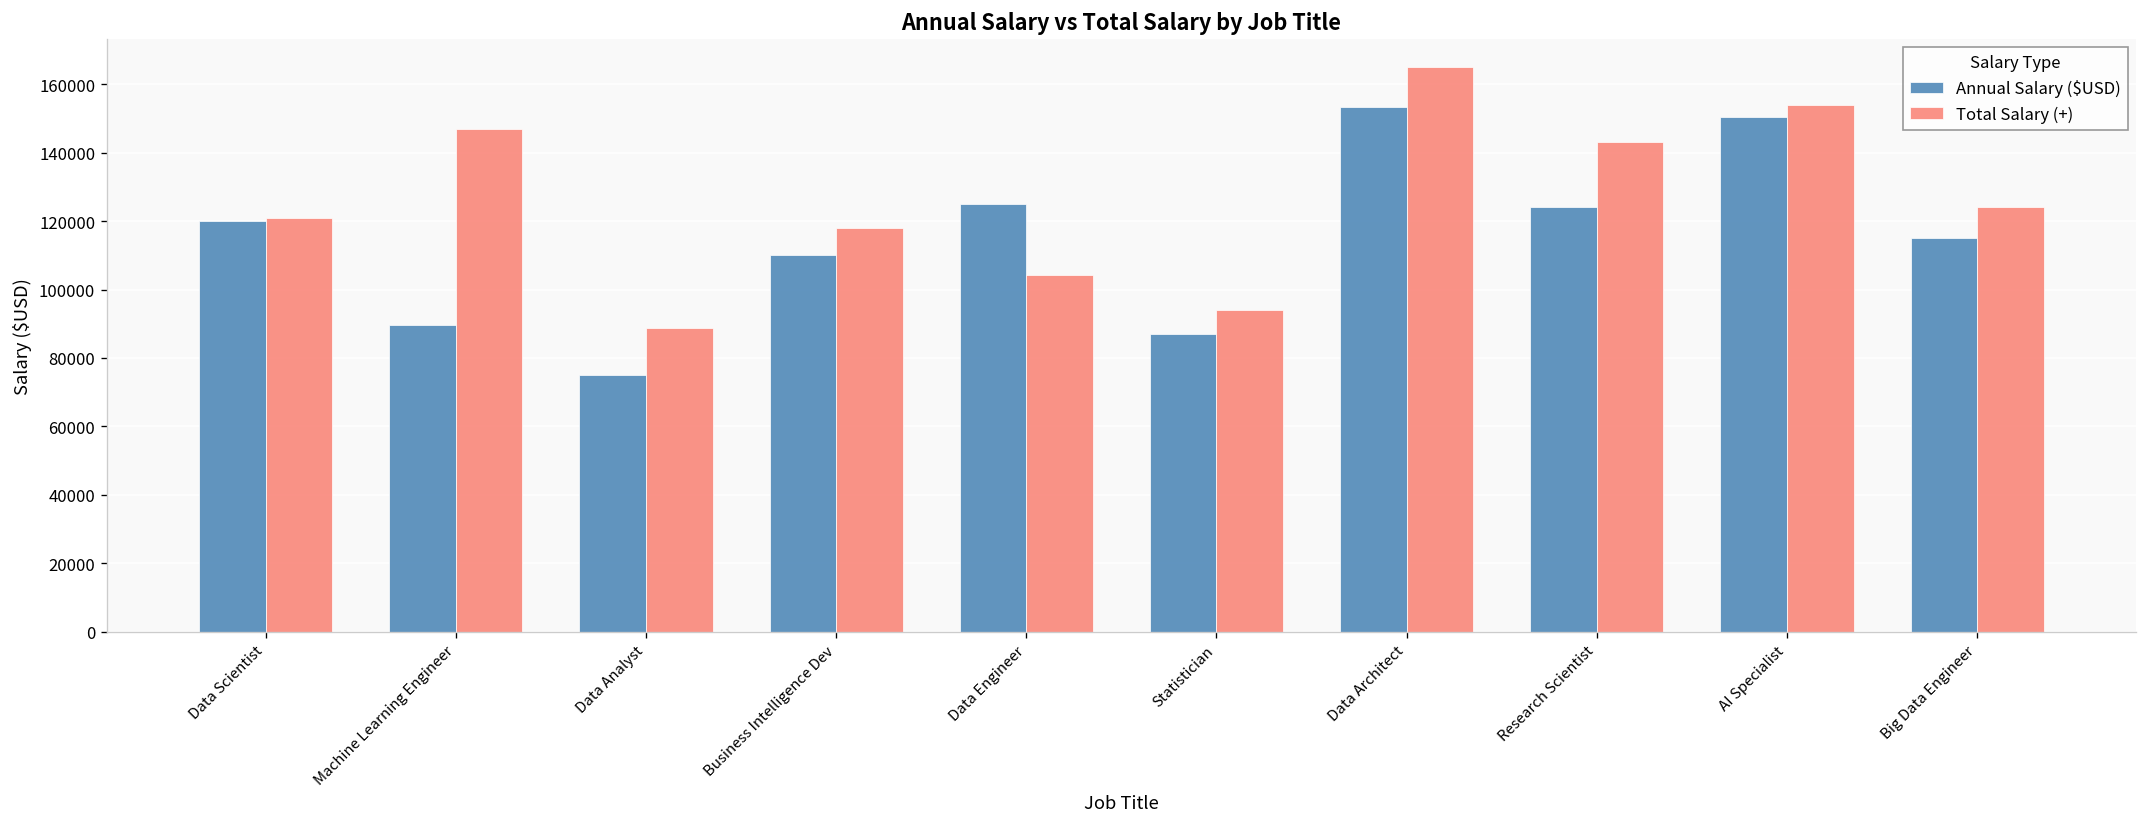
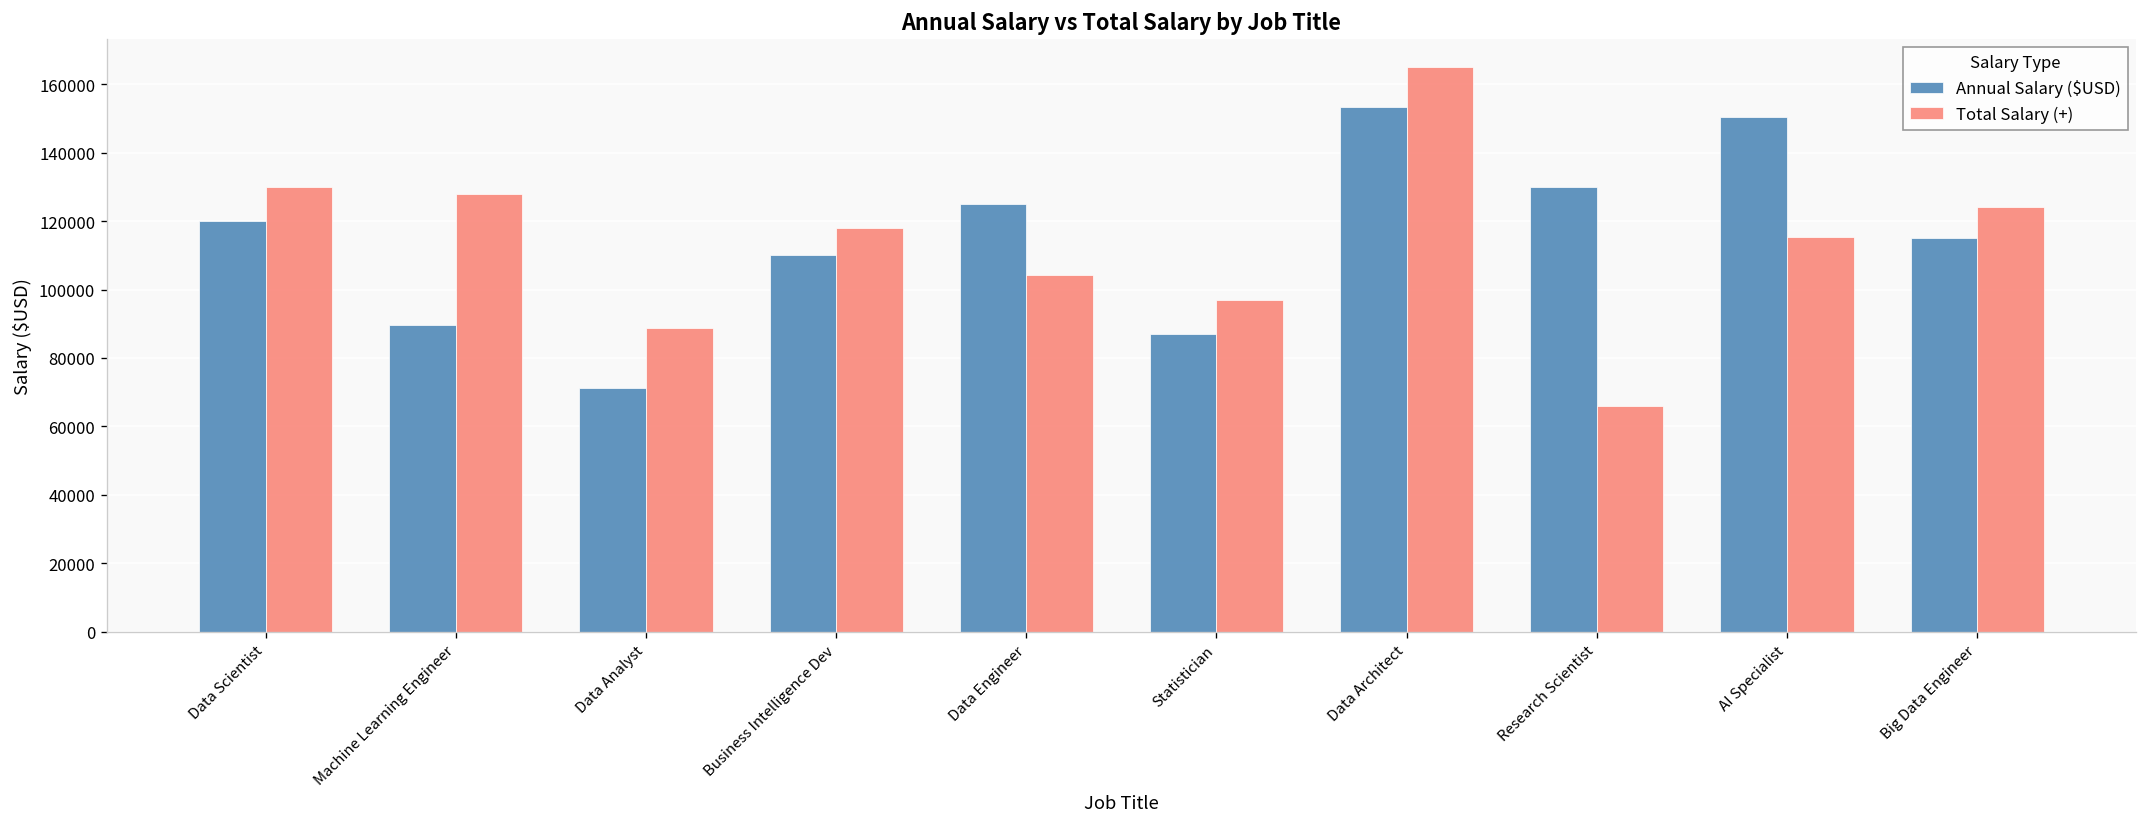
Total Salary (+), Data Scientist: 121000 -> 130000
Total Salary (+), Machine Learning Engineer: 147000 -> 128000
Annual Salary ($USD), Data Analyst: 75000 -> 71000
Total Salary (+), Statistician: 94000 -> 97000
Annual Salary ($USD), Research Scientist: 124000 -> 130000
Total Salary (+), Research Scientist: 143000 -> 66000
Total Salary (+), AI Specialist: 154000 -> 115000
